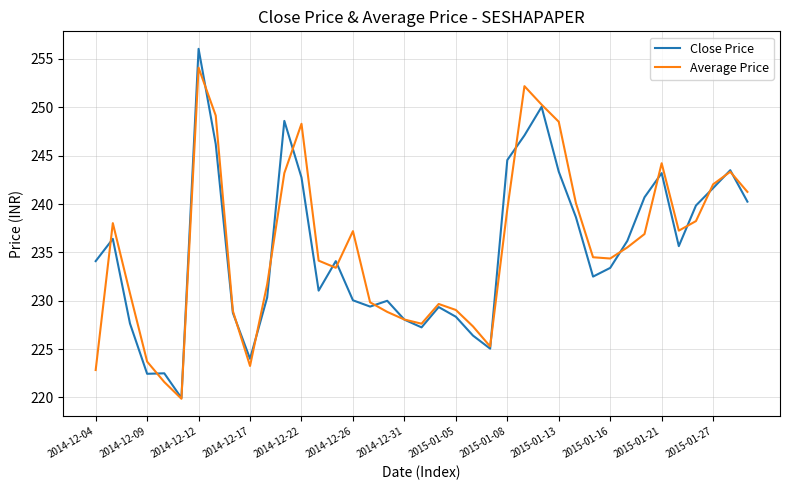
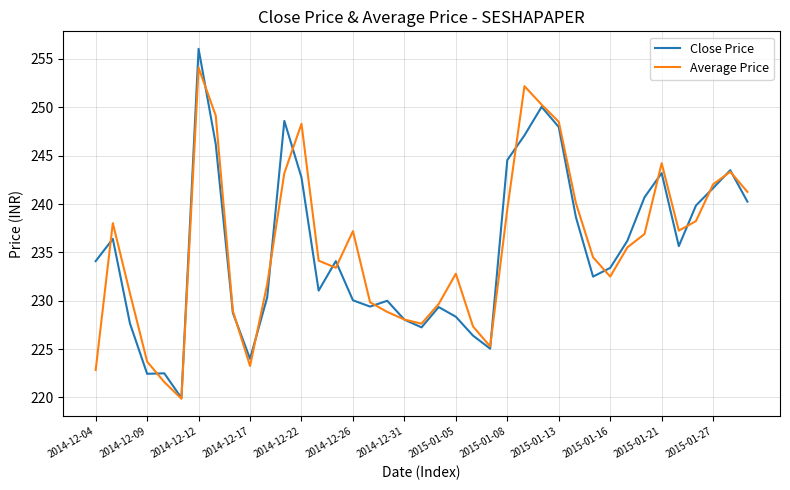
Average Price, 2015-01-05: 229 -> 233
Close Price, 2015-01-13: 243 -> 248
Average Price, 2015-01-16: 234 -> 233
